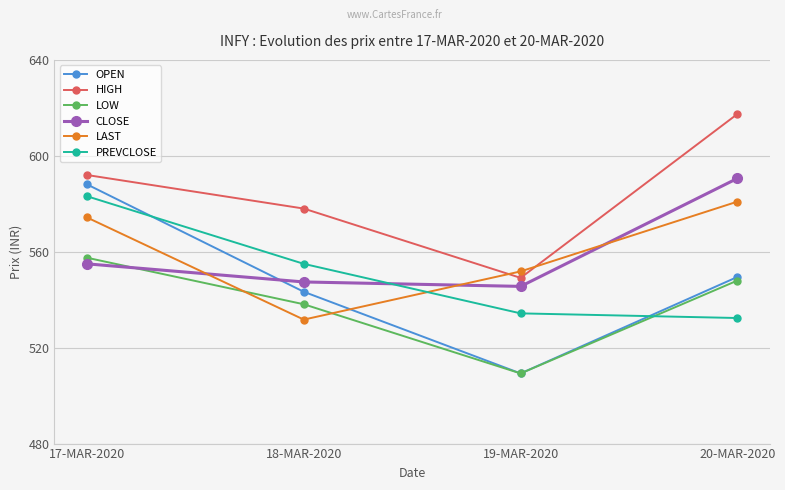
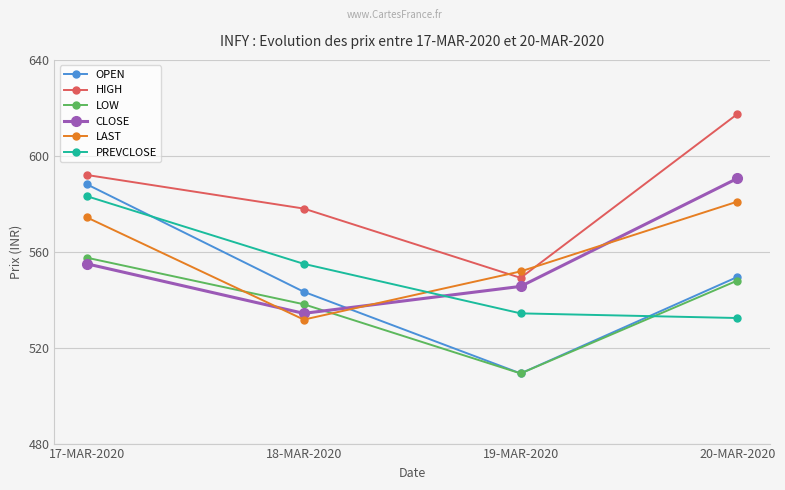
CLOSE, 18-MAR-2020: 547 -> 534
